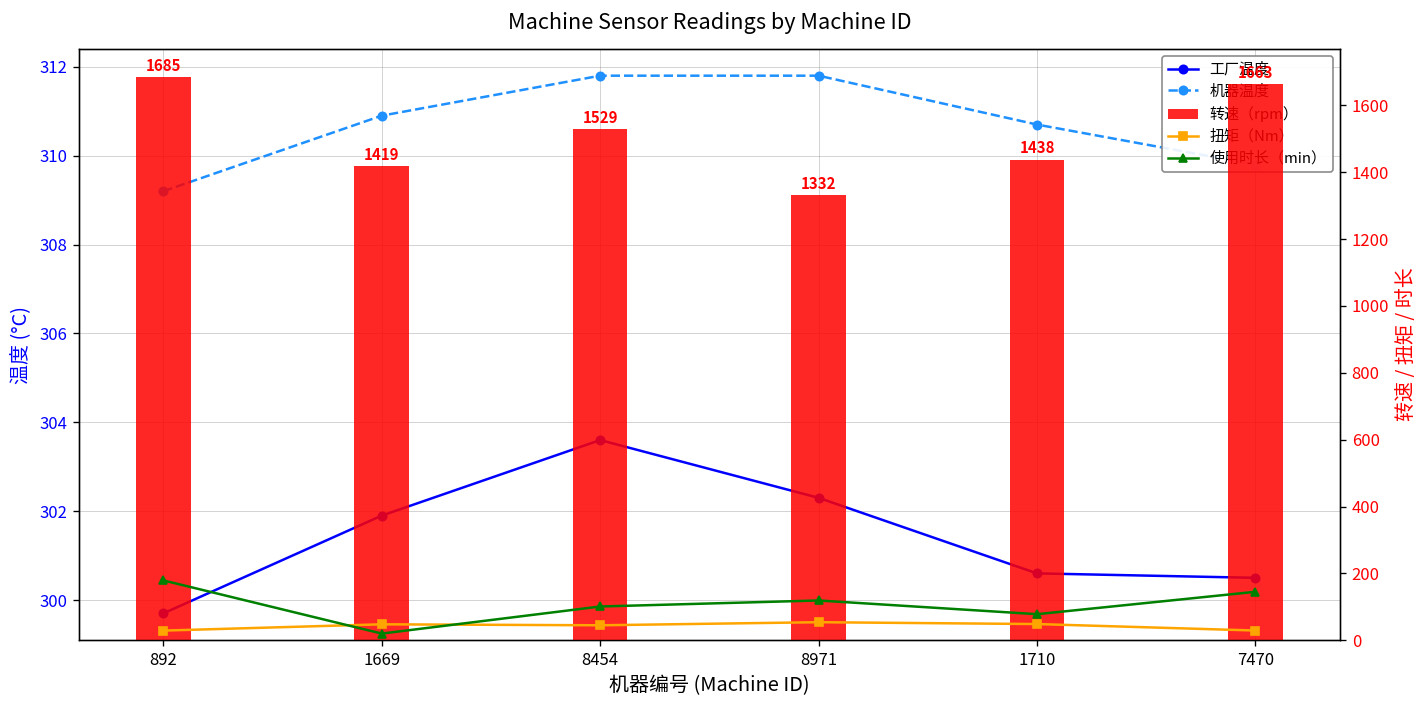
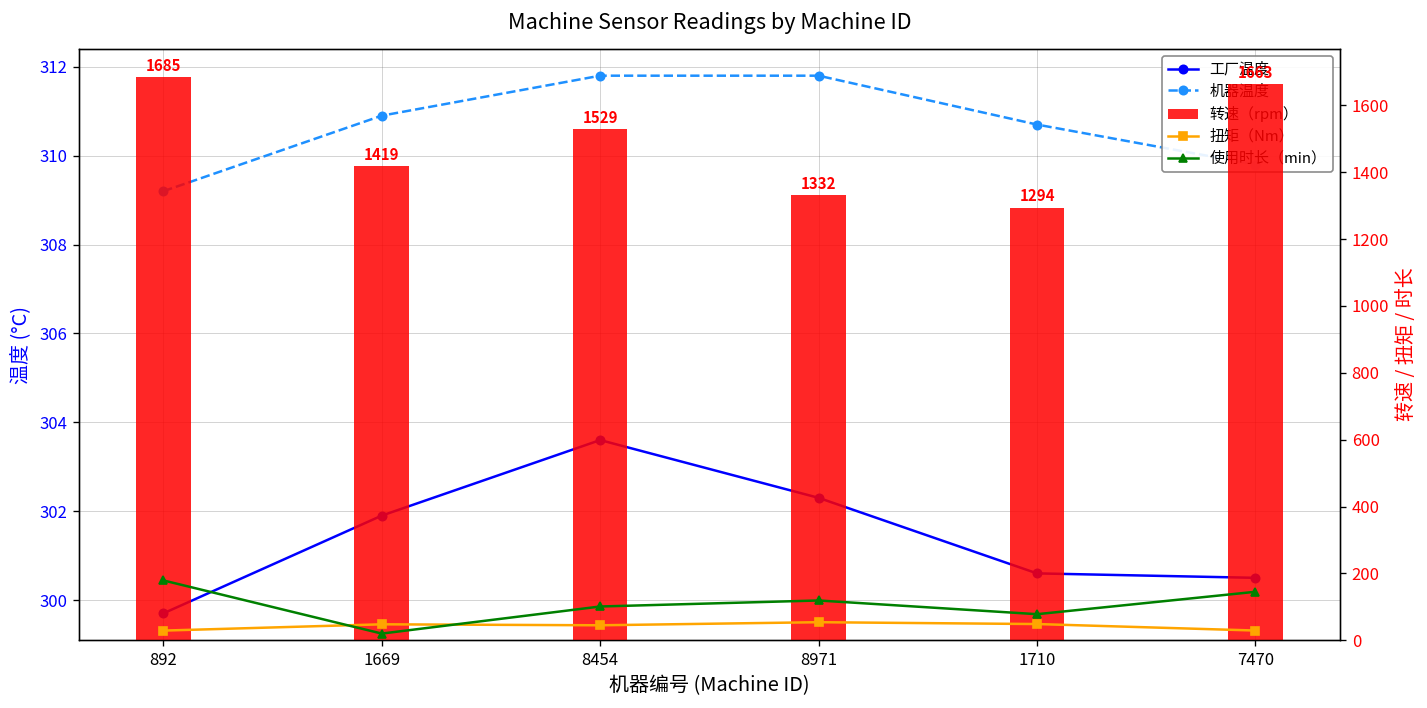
转速（rpm）, 1710: 1438 -> 1294
